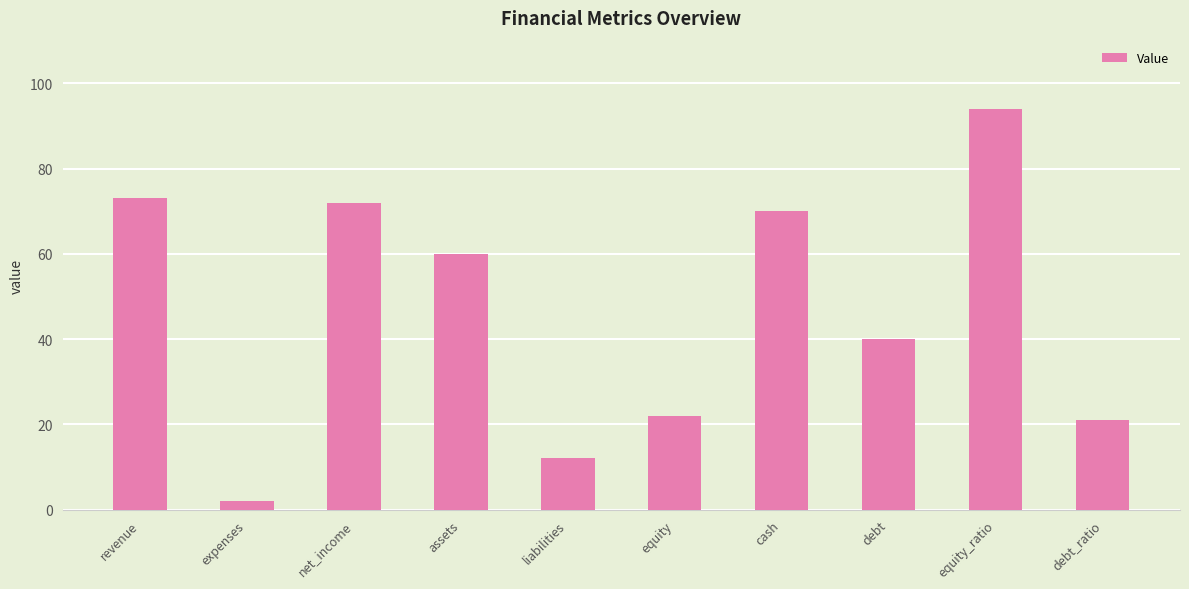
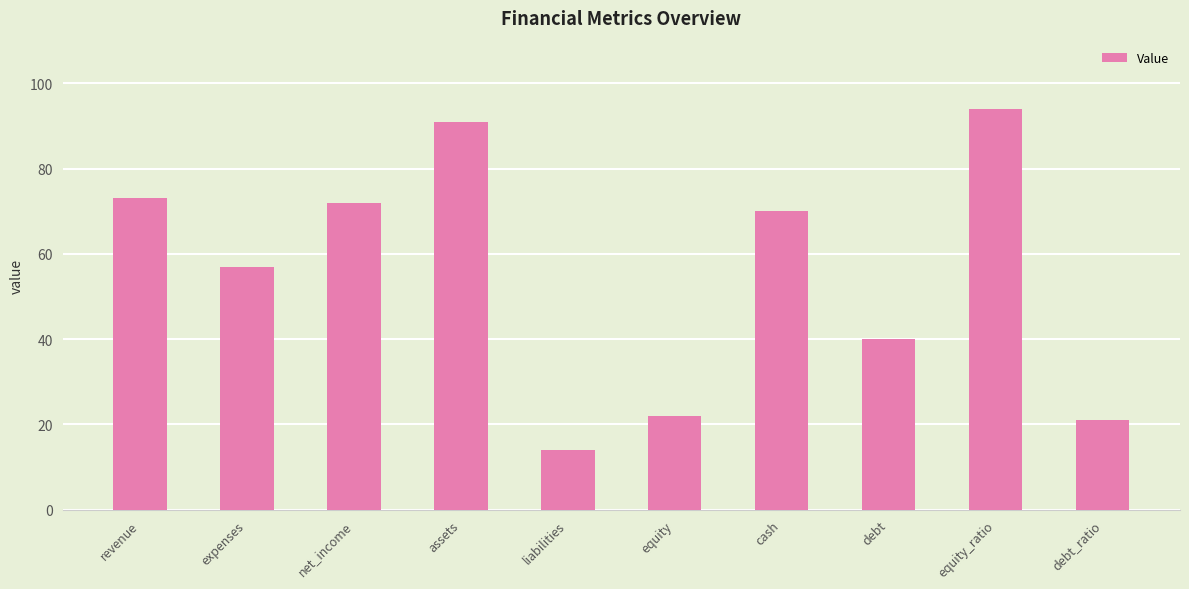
expenses: 2 -> 57
assets: 60 -> 91
liabilities: 12 -> 14
